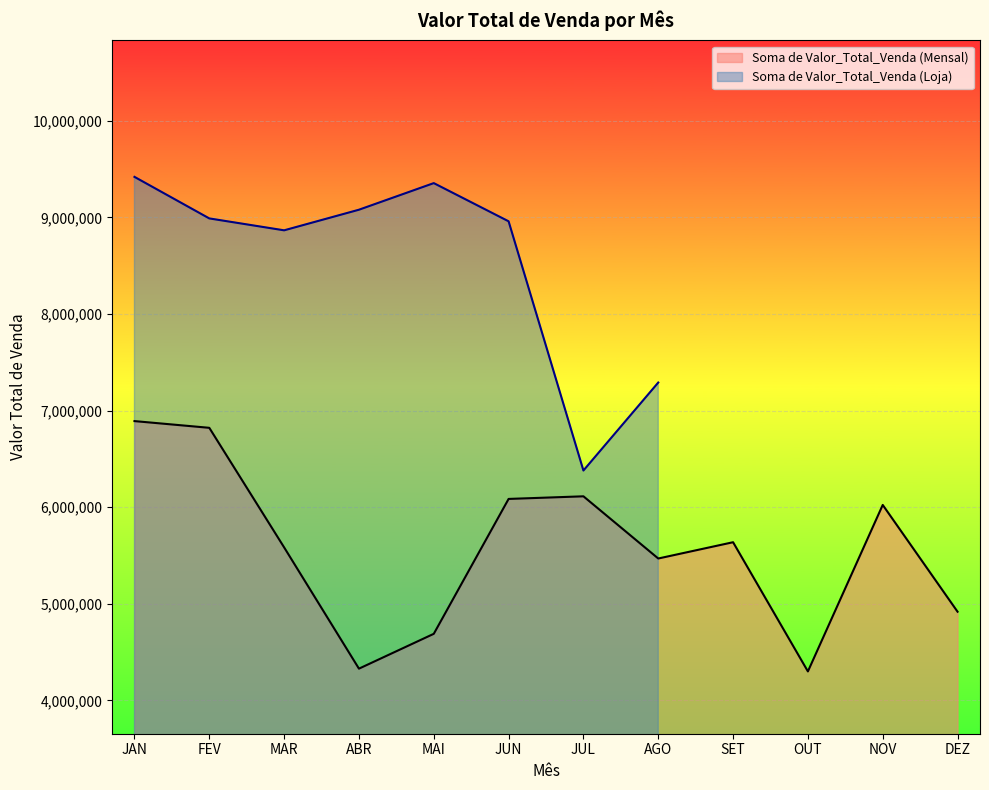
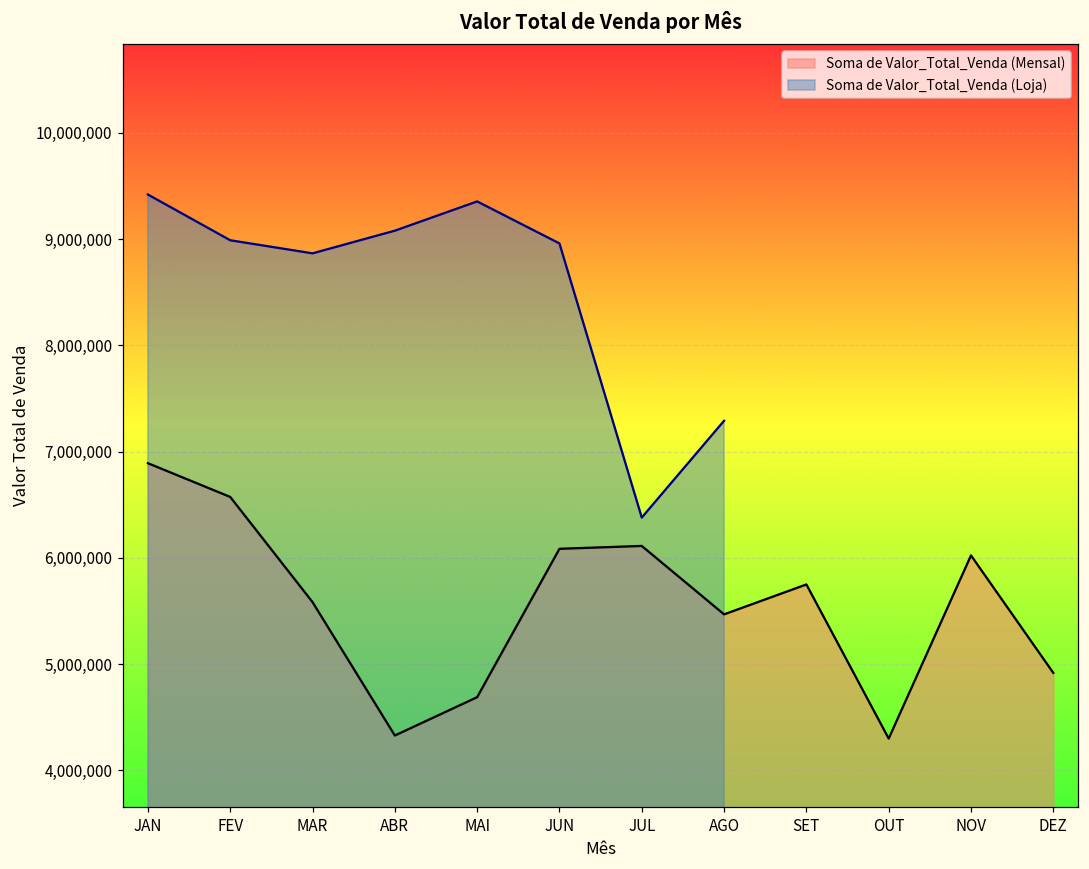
Soma de Valor_Total_Venda (Mensal), FEV: 6,800,000 -> 6,600,000
Soma de Valor_Total_Venda (Mensal), SET: 5,600,000 -> 5,800,000
